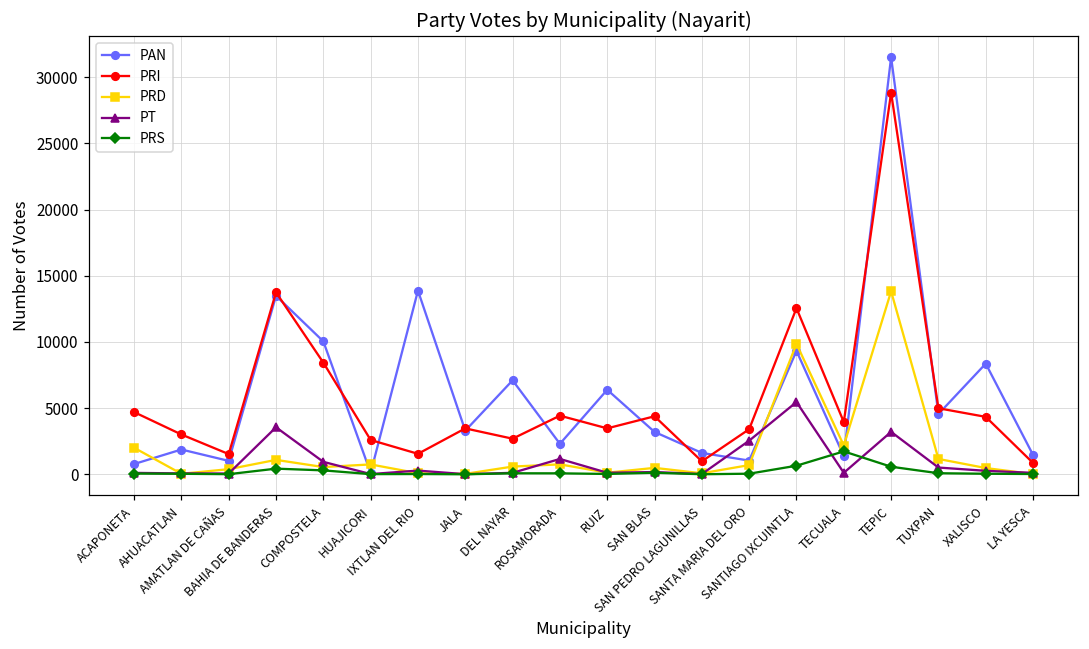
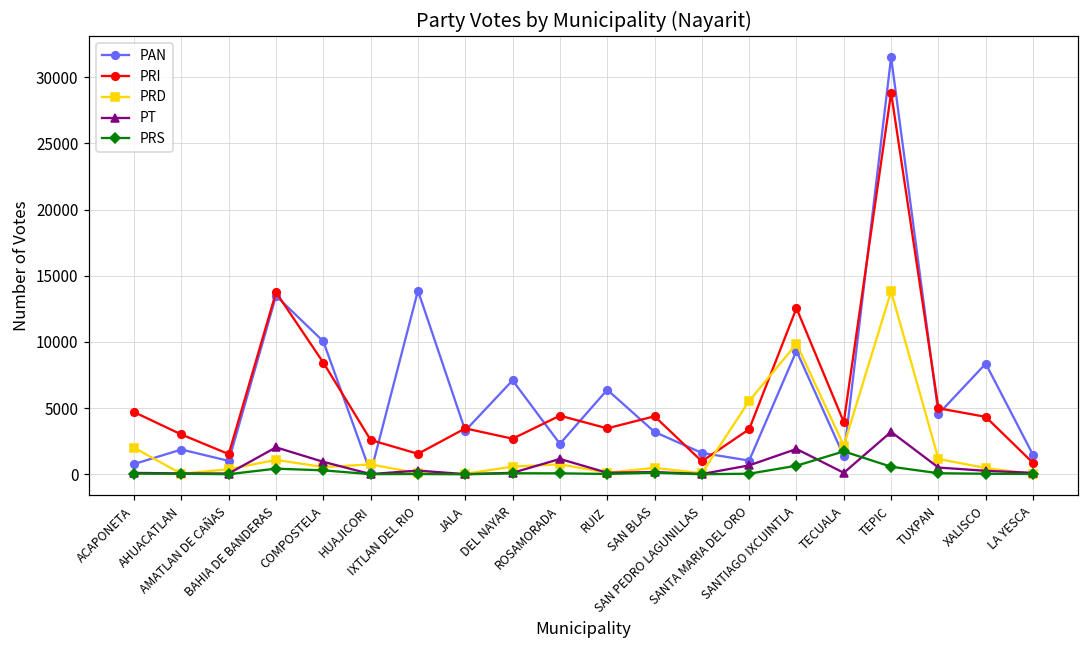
PT, BAHIA DE BANDERAS: 3600 -> 2000
PRD, SANTA MARIA DEL ORO: 700 -> 5500
PT, SANTA MARIA DEL ORO: 2500 -> 700
PT, SANTIAGO IXCUINTLA: 5500 -> 1900
